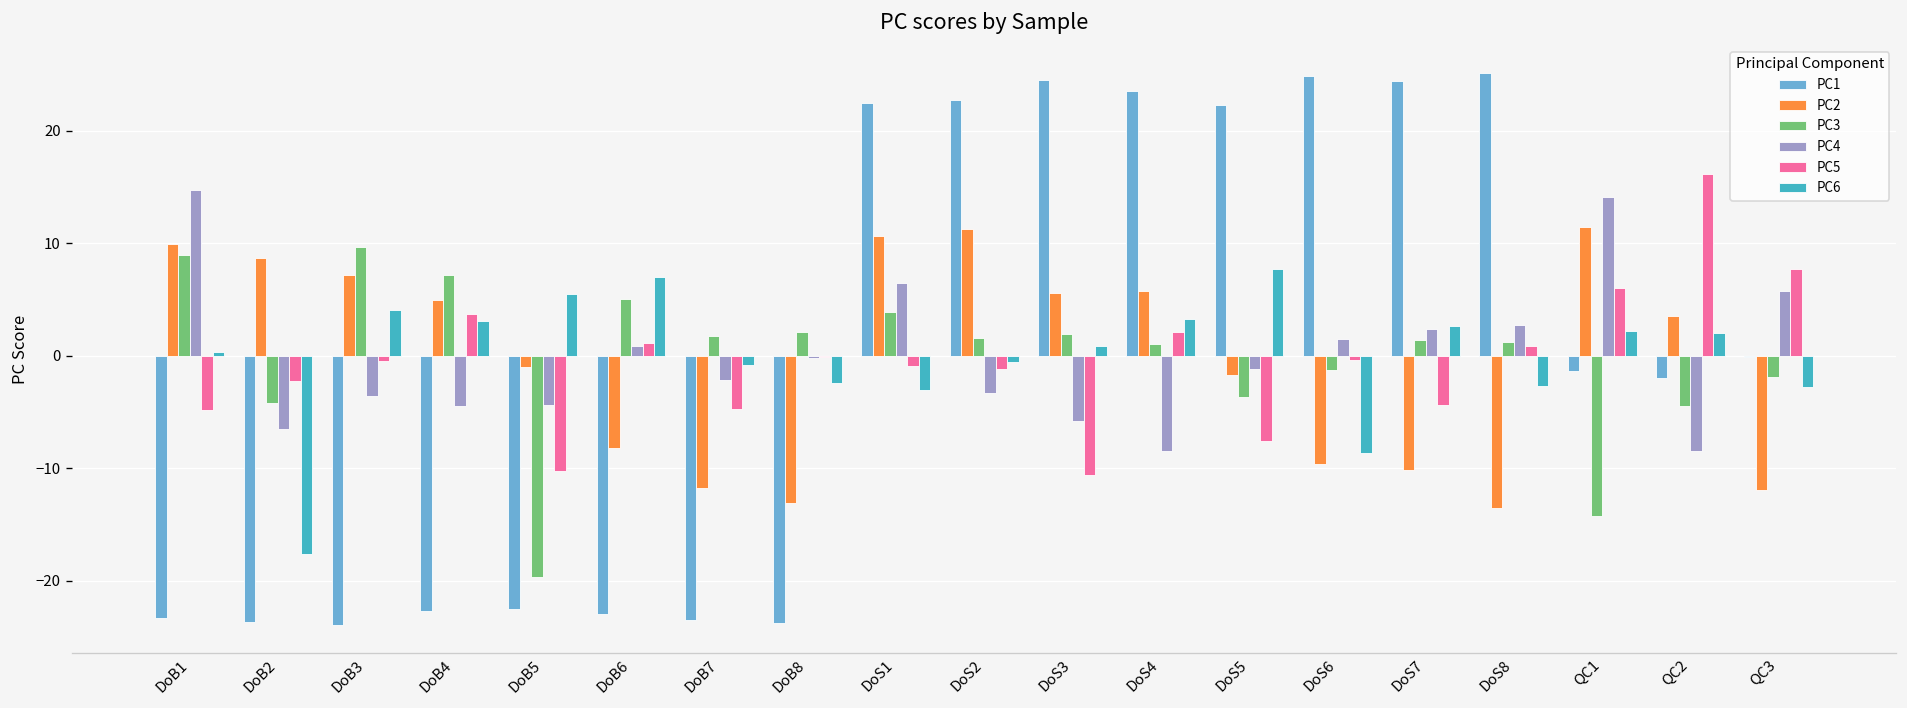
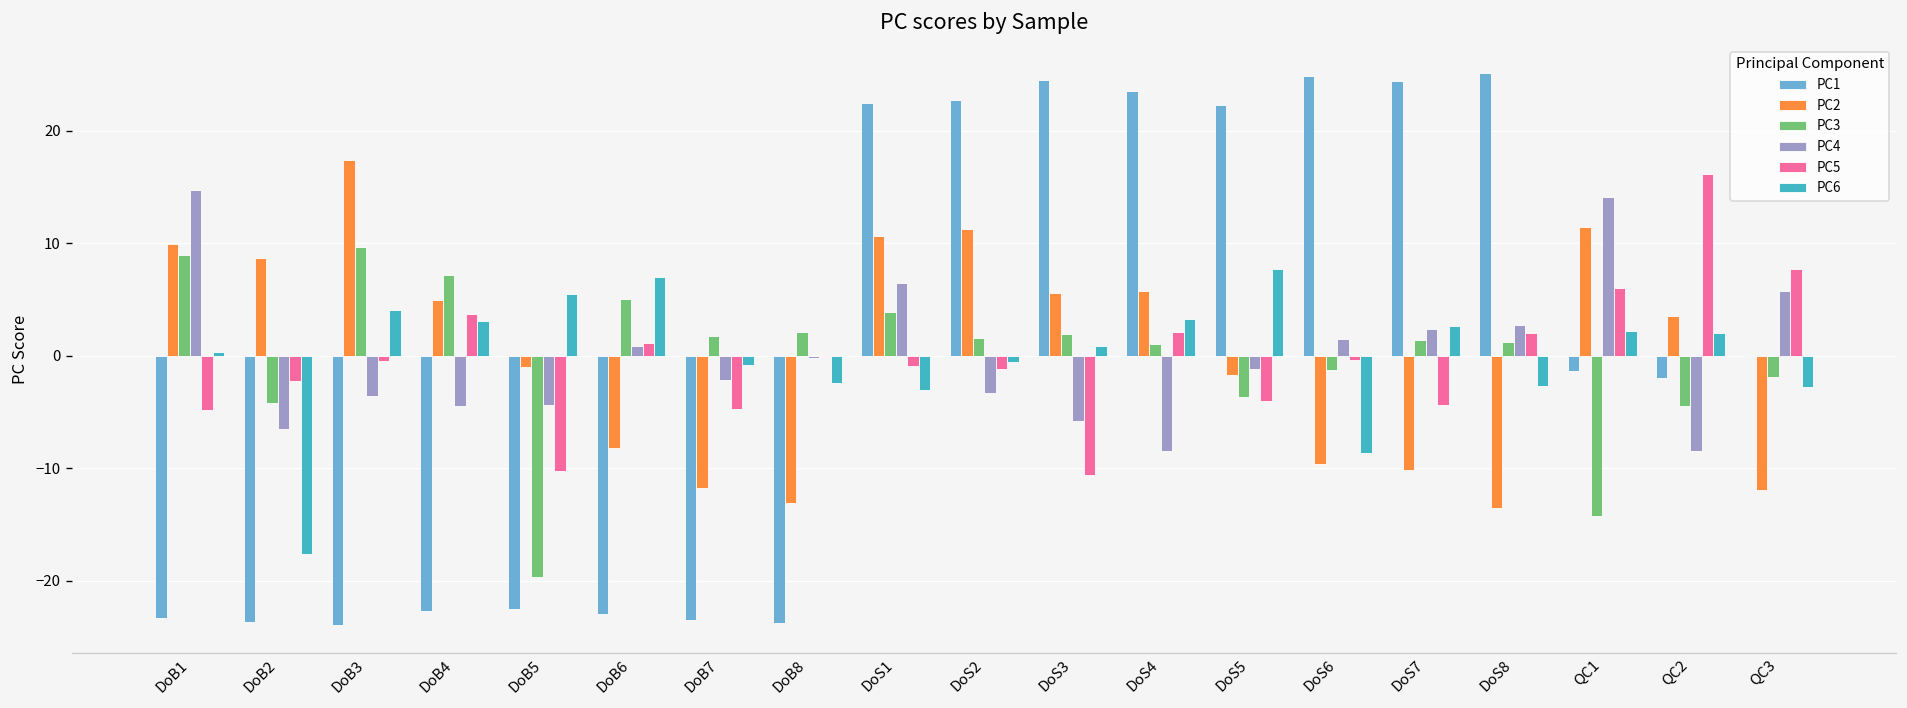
PC2, DoB3: 7 -> 17
PC5, DoS5: -8 -> -4
PC5, DoS8: 1 -> 2
